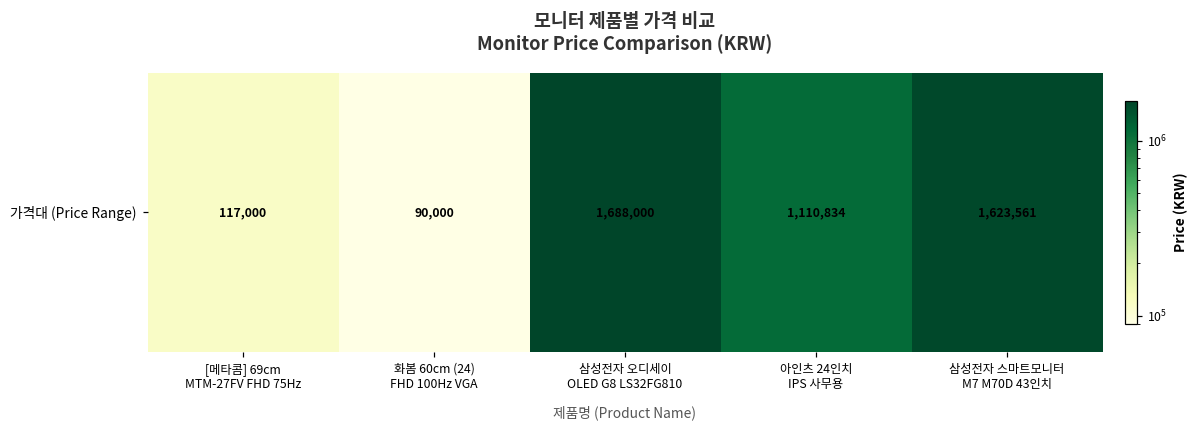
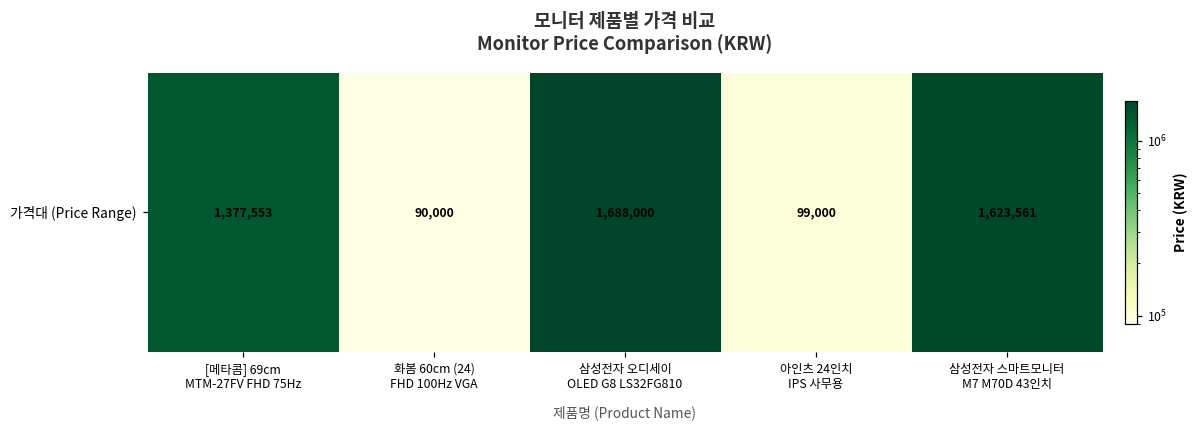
가격대 (Price Range), [메타콤] 69cm MTM-27FV FHD 75Hz: 117,000 -> 1,377,553
가격대 (Price Range), 아인츠 24인치 IPS 사무용: 1,110,834 -> 99,000
